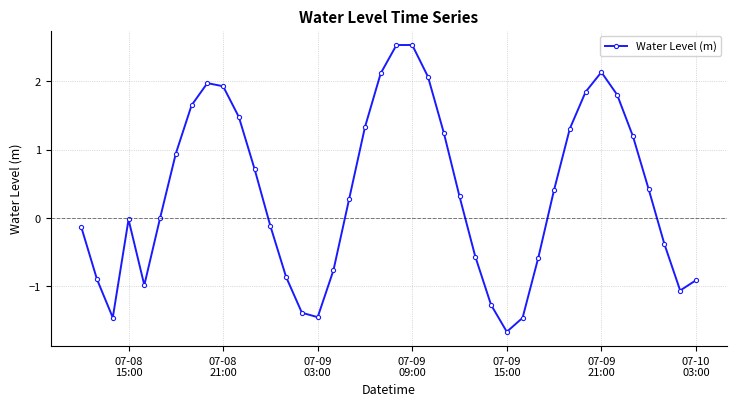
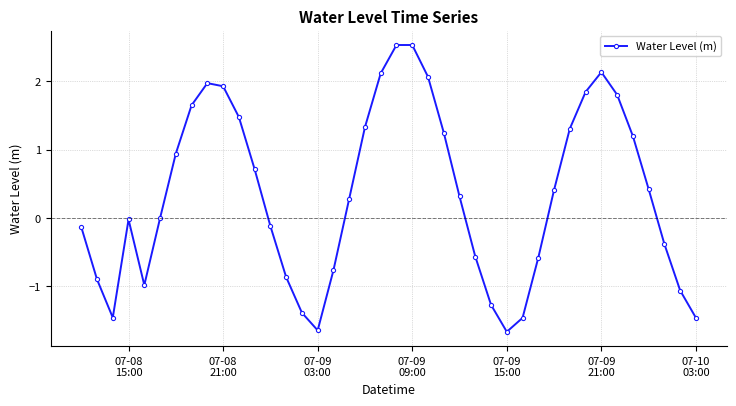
07-09 03:00: -1.5 -> -1.6
07-10 03:00: -0.9 -> -1.5
